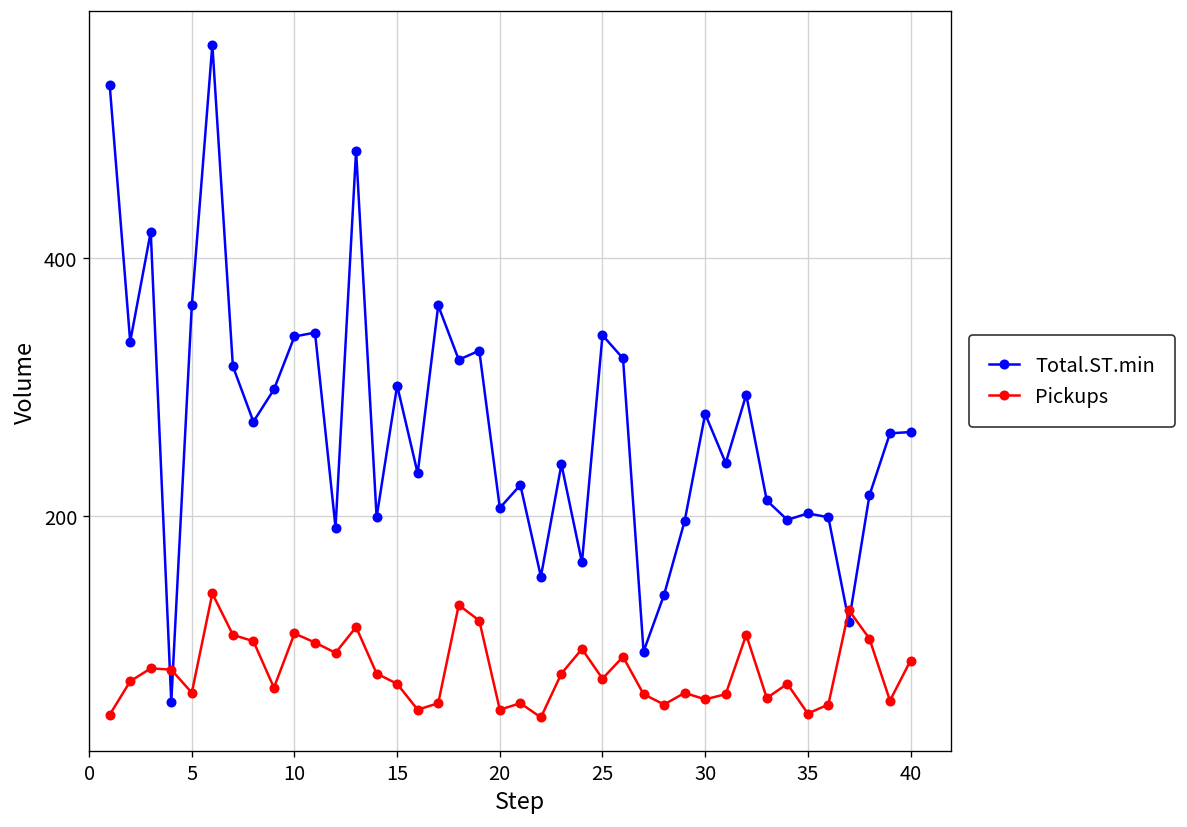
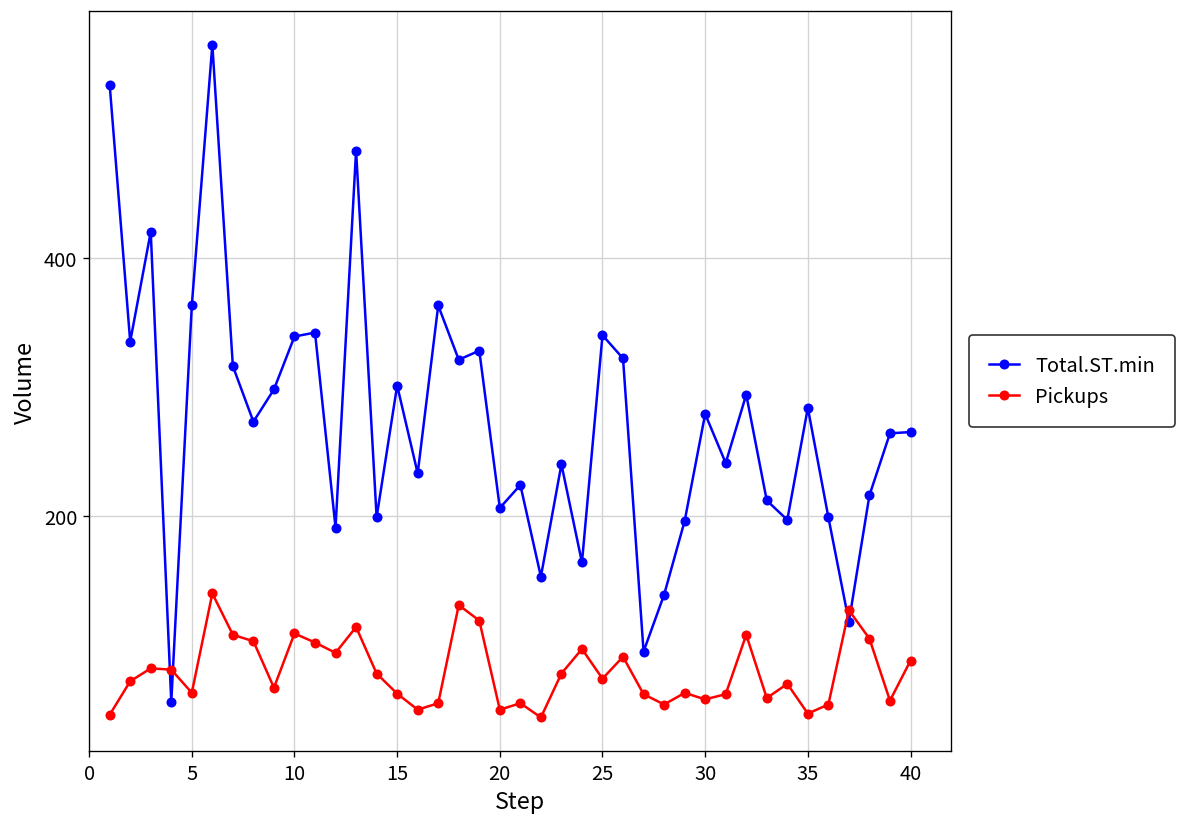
Pickups, 15: 70 -> 62
Total.ST.min, 35: 202 -> 284
